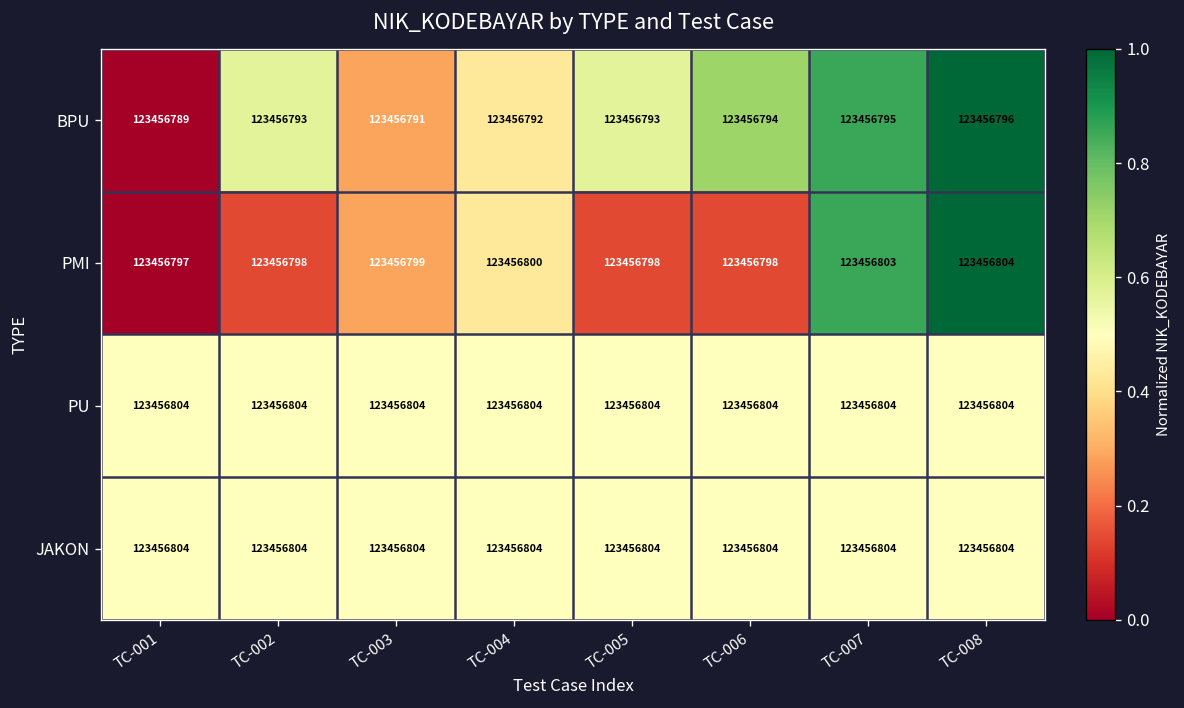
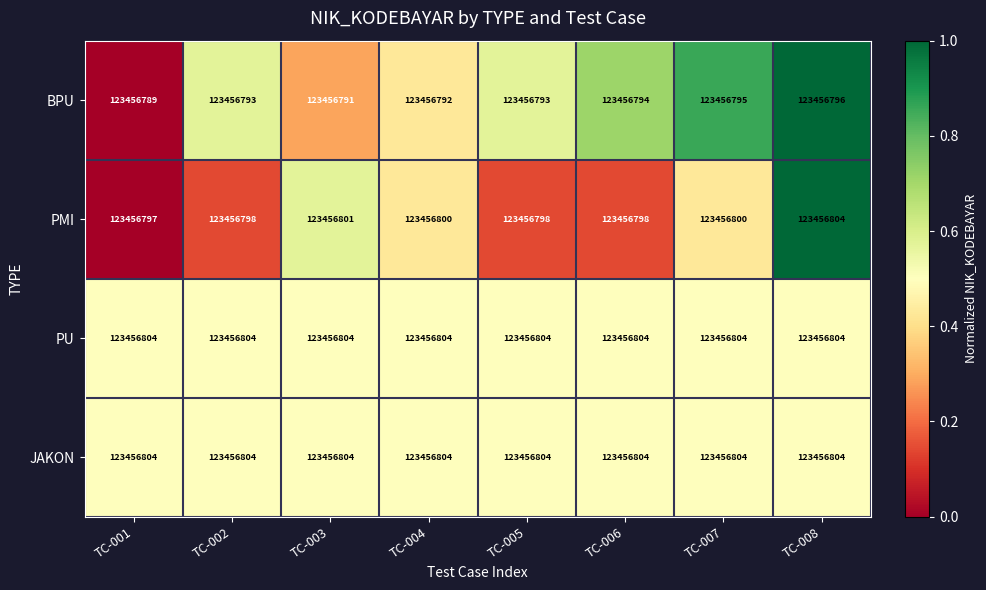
PMI, TC-003: 123456799 -> 123456801
PMI, TC-007: 123456803 -> 123456800
